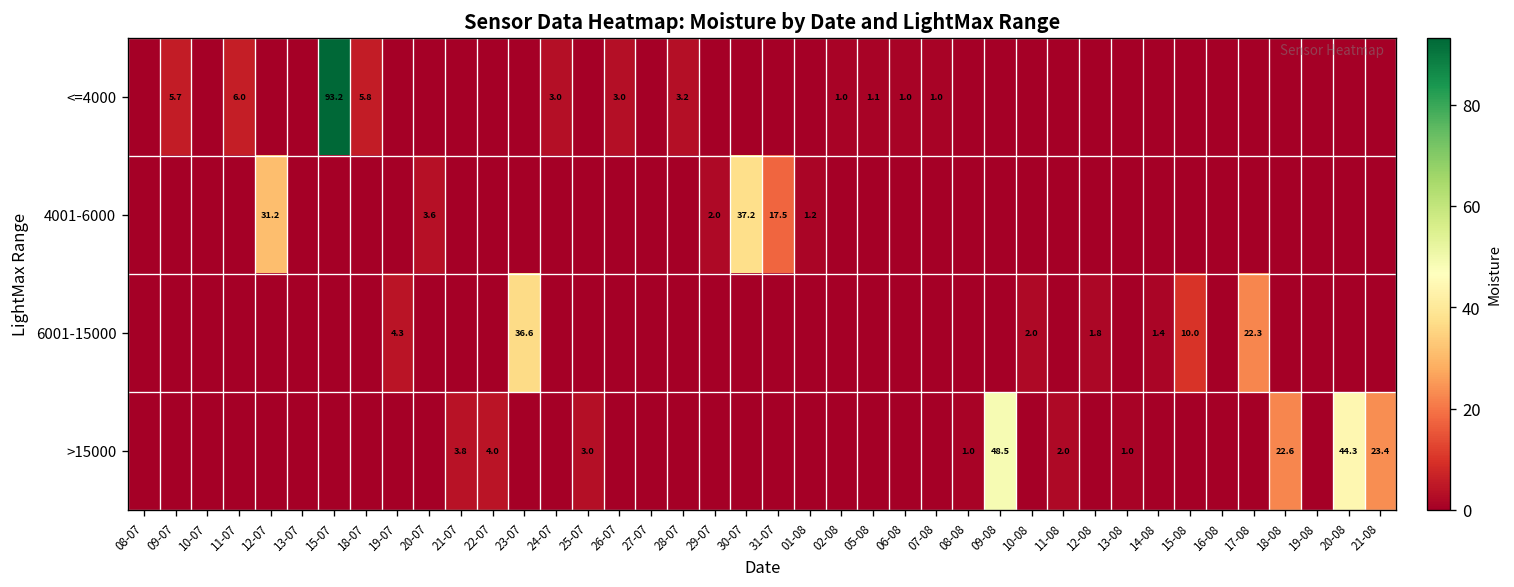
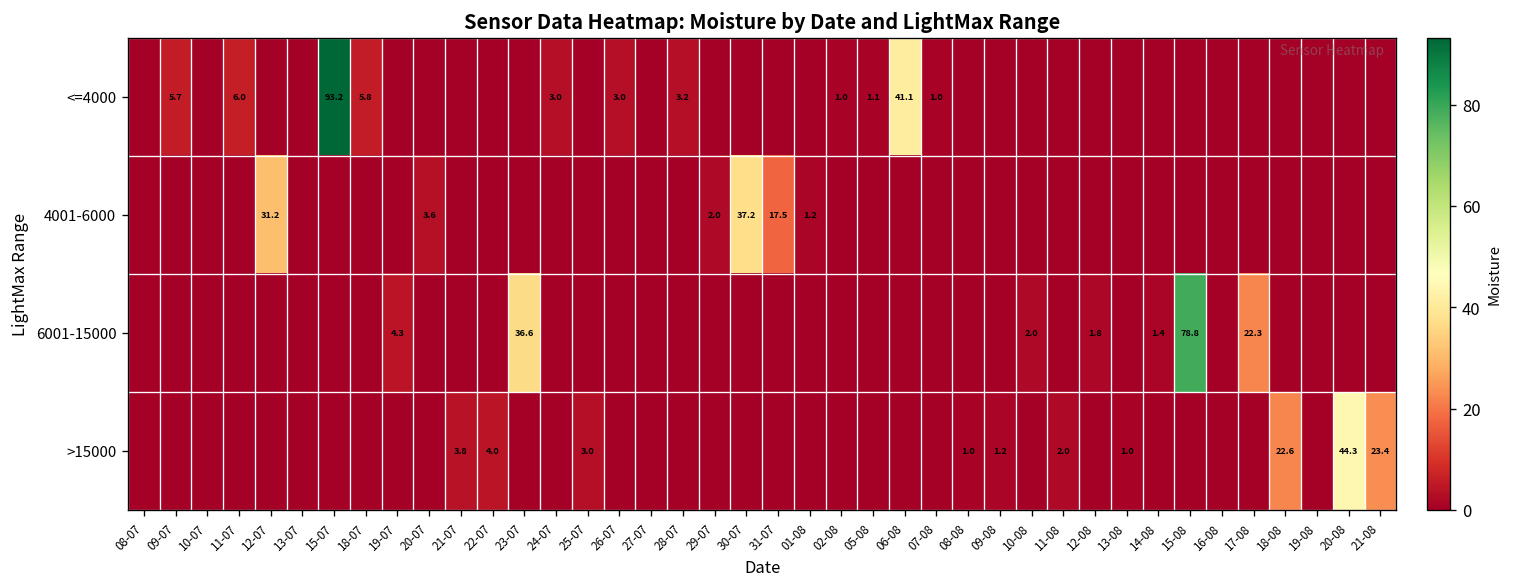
<=4000, 06-08: 1.0 -> 41.1
6001-15000, 15-08: 10.0 -> 78.8
>15000, 09-08: 48.5 -> 1.2
